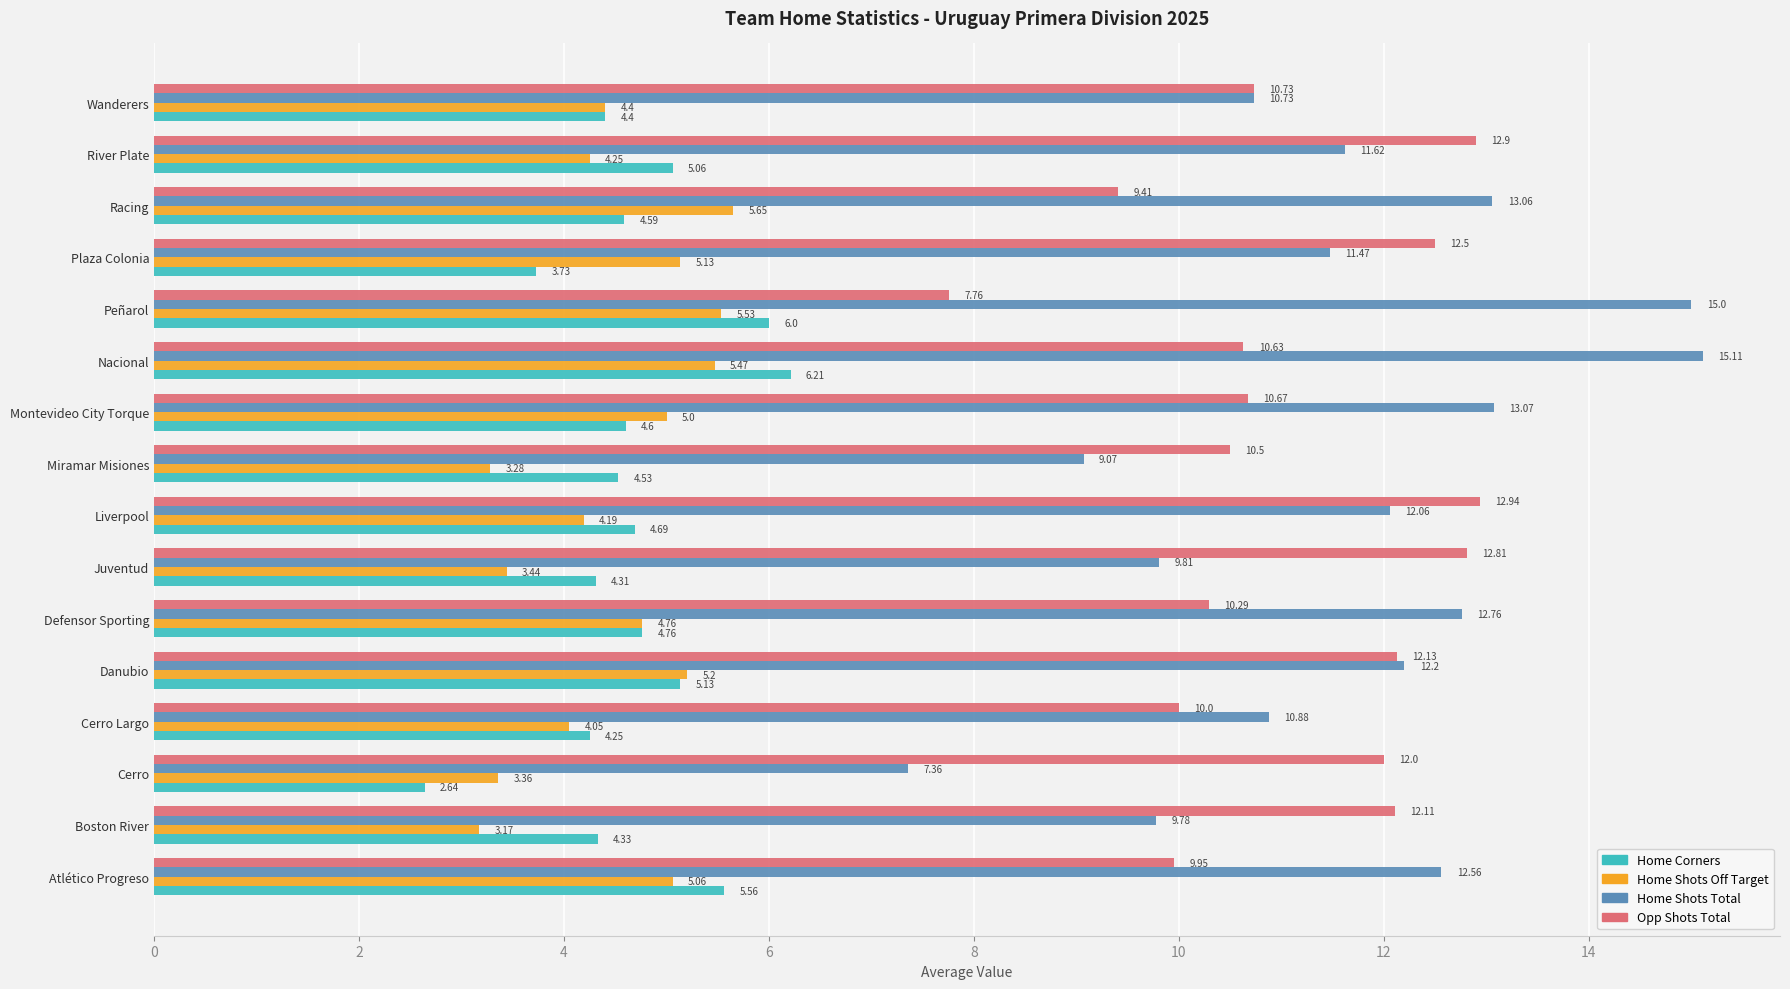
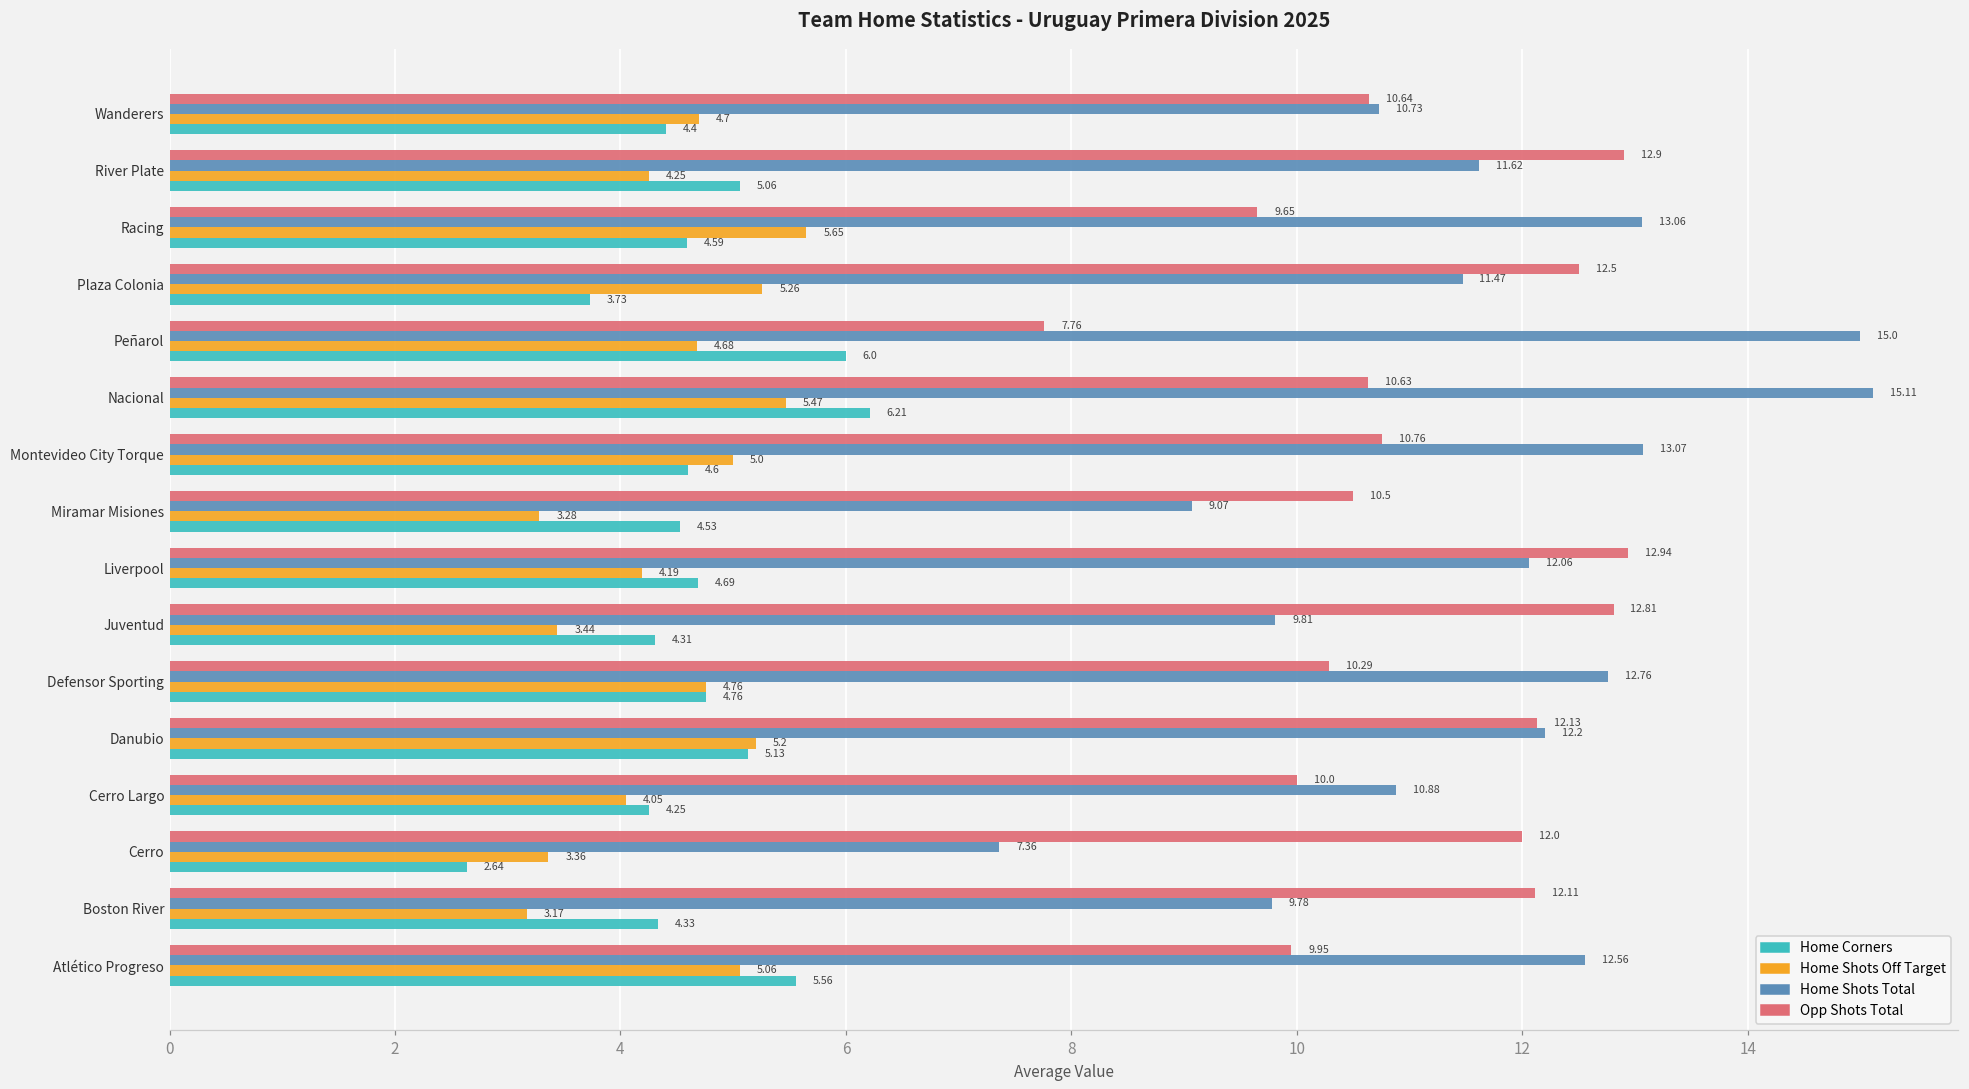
Opp Shots Total, Wanderers: 10.73 -> 10.64
Home Shots Off Target, Wanderers: 4.4 -> 4.7
Opp Shots Total, Racing: 9.41 -> 9.65
Home Shots Off Target, Plaza Colonia: 5.13 -> 5.26
Home Shots Off Target, Peñarol: 5.53 -> 4.68
Opp Shots Total, Montevideo City Torque: 10.67 -> 10.76
